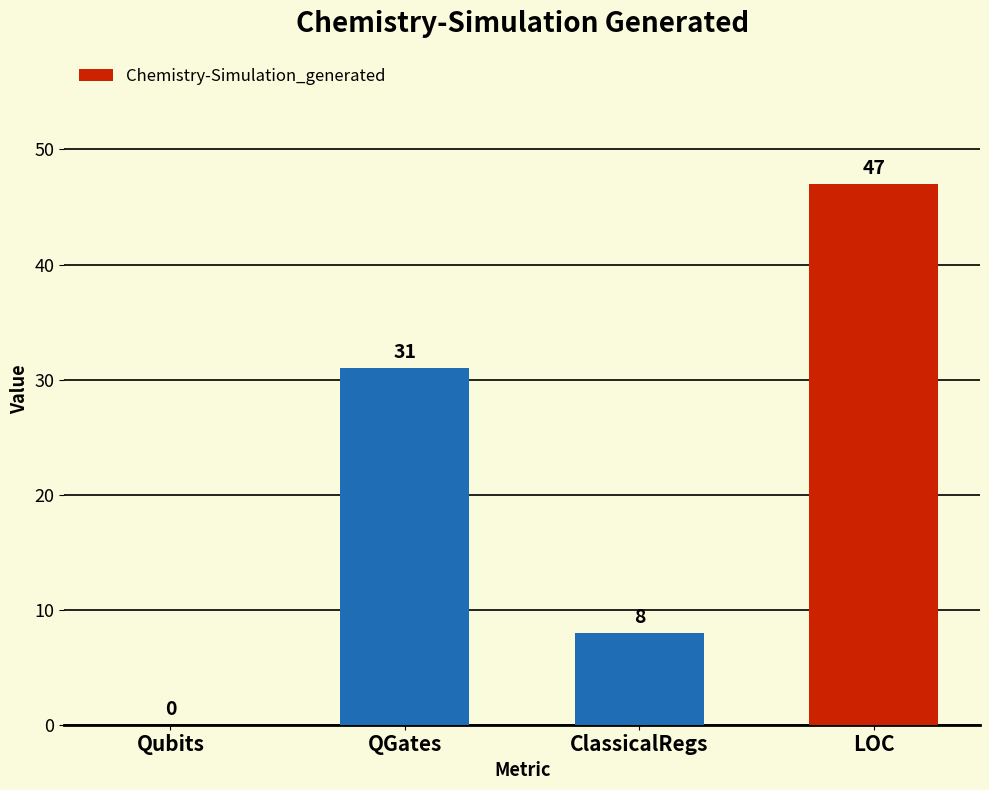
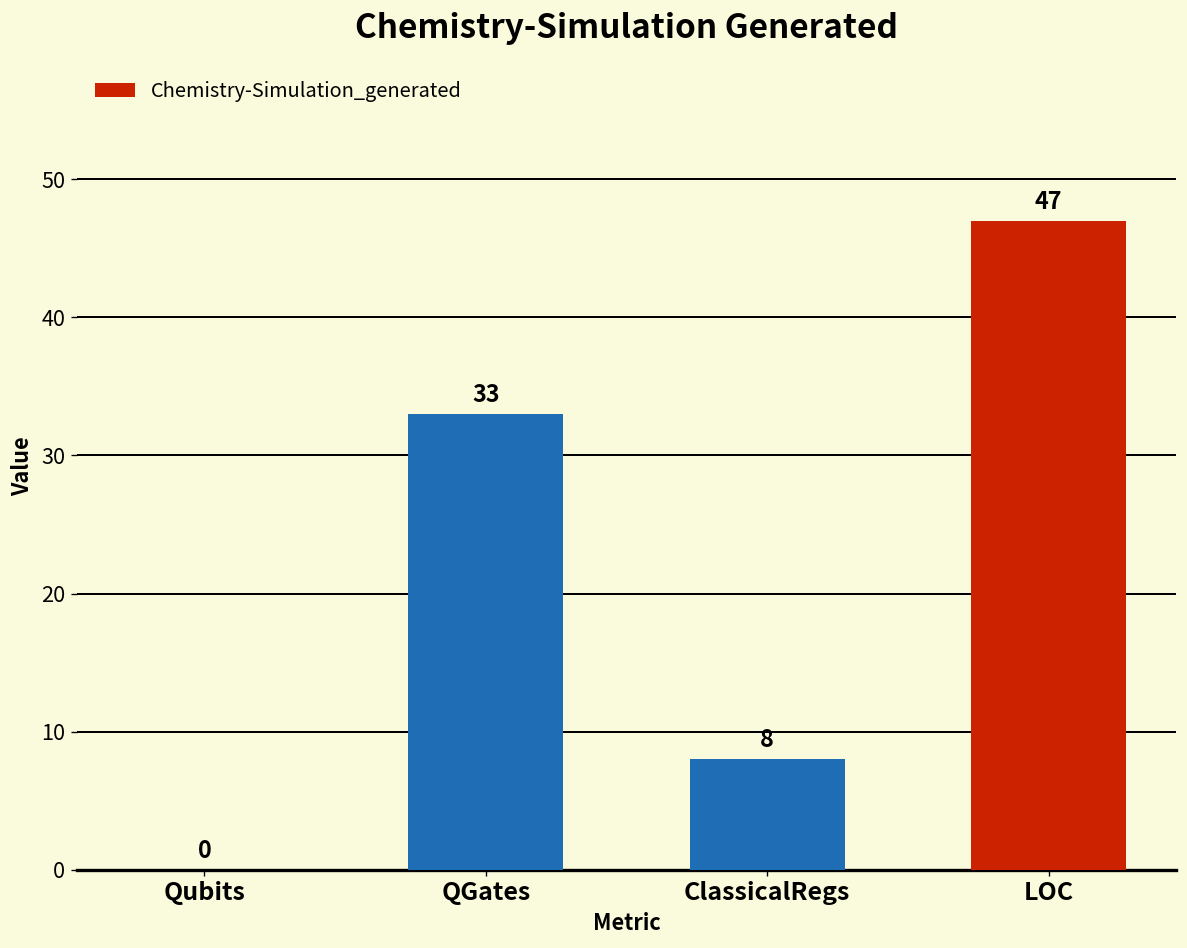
QGates: 31 -> 33
